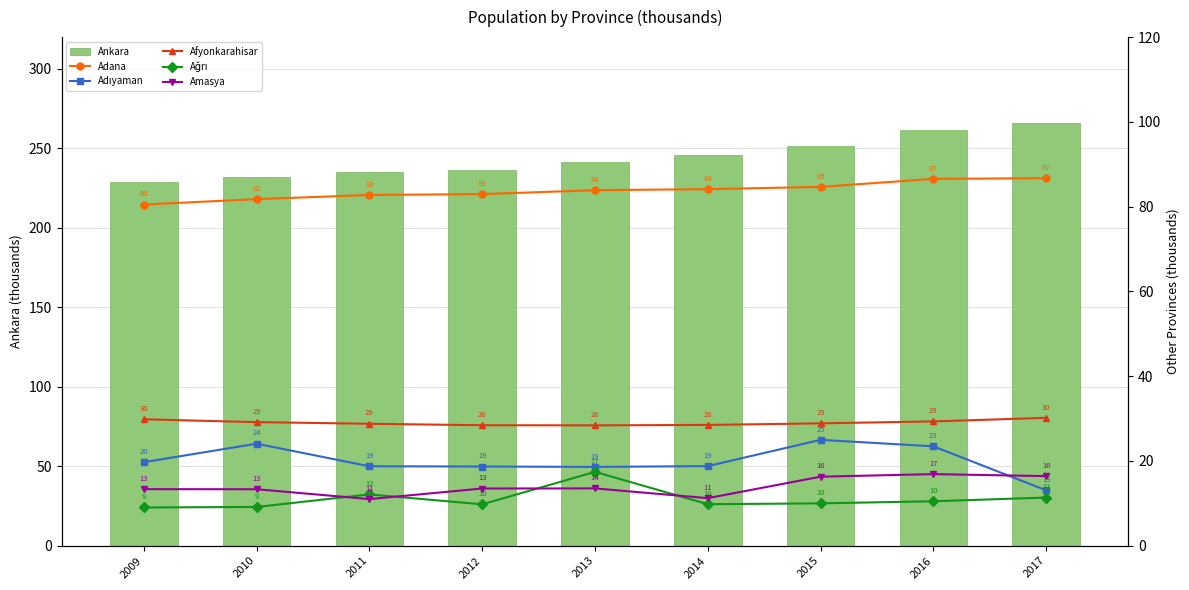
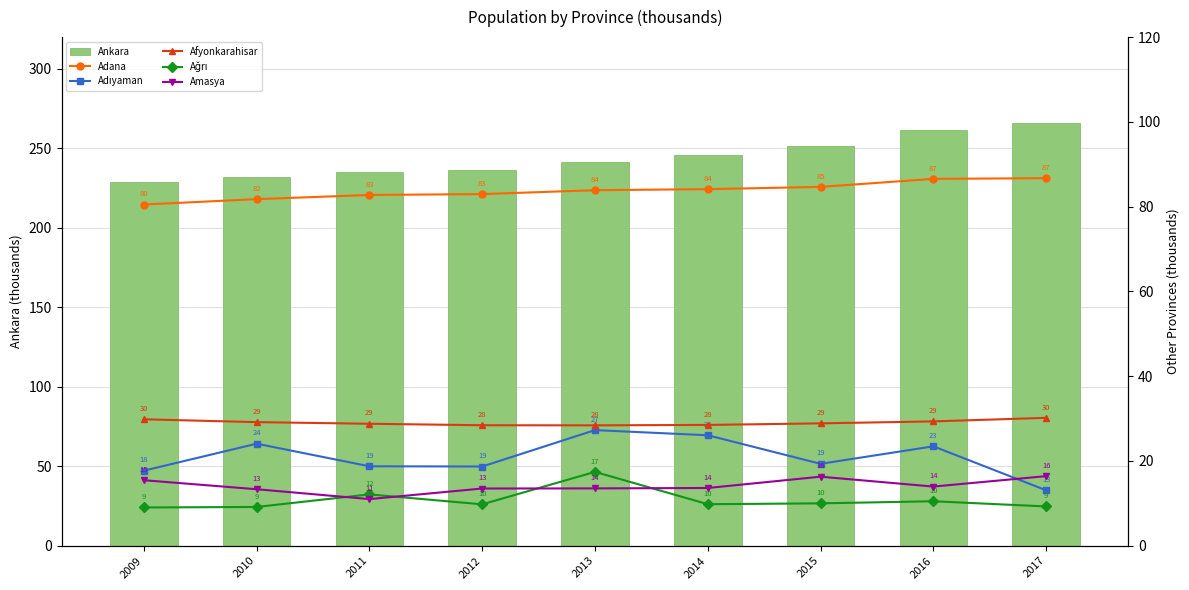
Adıyaman, 2009: 20 -> 18
Amasya, 2009: 13 -> 15
Adıyaman, 2013: 19 -> 27
Adıyaman, 2014: 19 -> 26
Amasya, 2014: 11 -> 14
Adıyaman, 2015: 25 -> 19
Amasya, 2016: 17 -> 14
Ağrı, 2017: 11 -> 9
